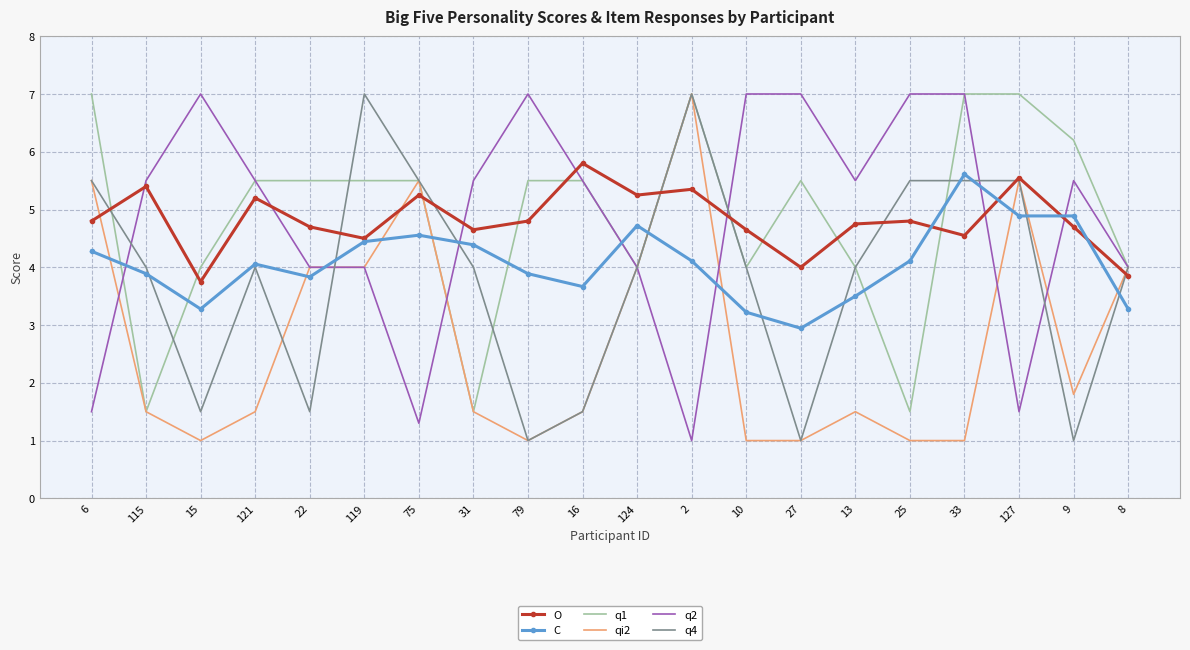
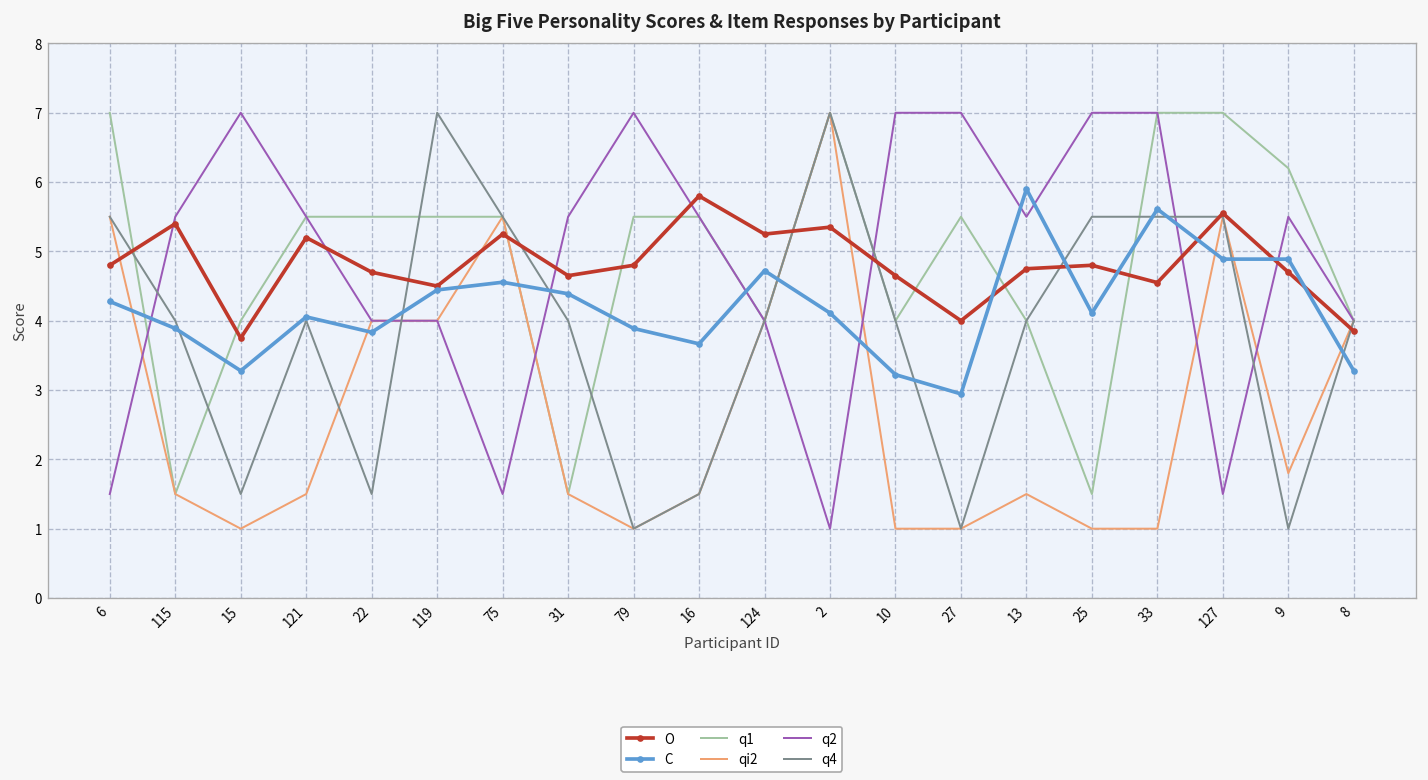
q2, 75: 1.3 -> 1.5
C, 13: 3.5 -> 5.9
